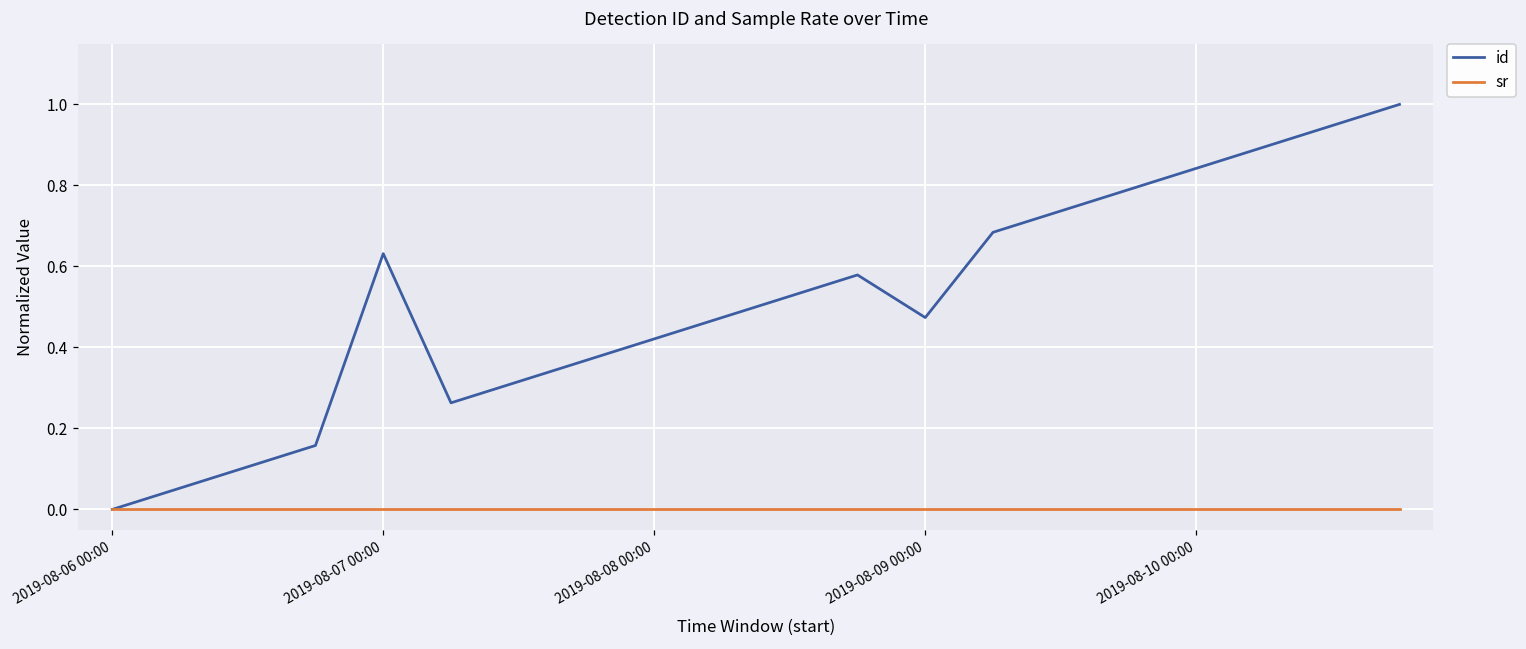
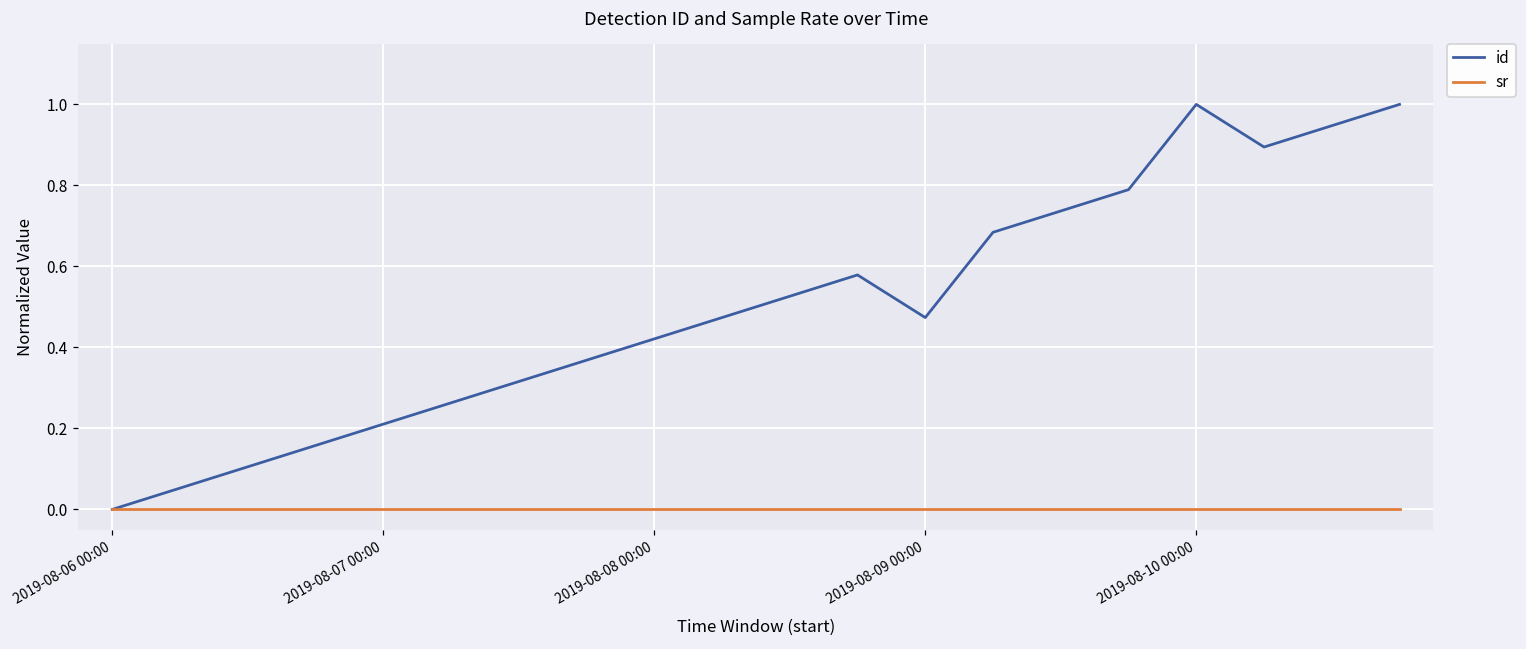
id, 2019-08-07 00:00: 0.63 -> 0.21
id, 2019-08-10 00:00: 0.84 -> 1.00
